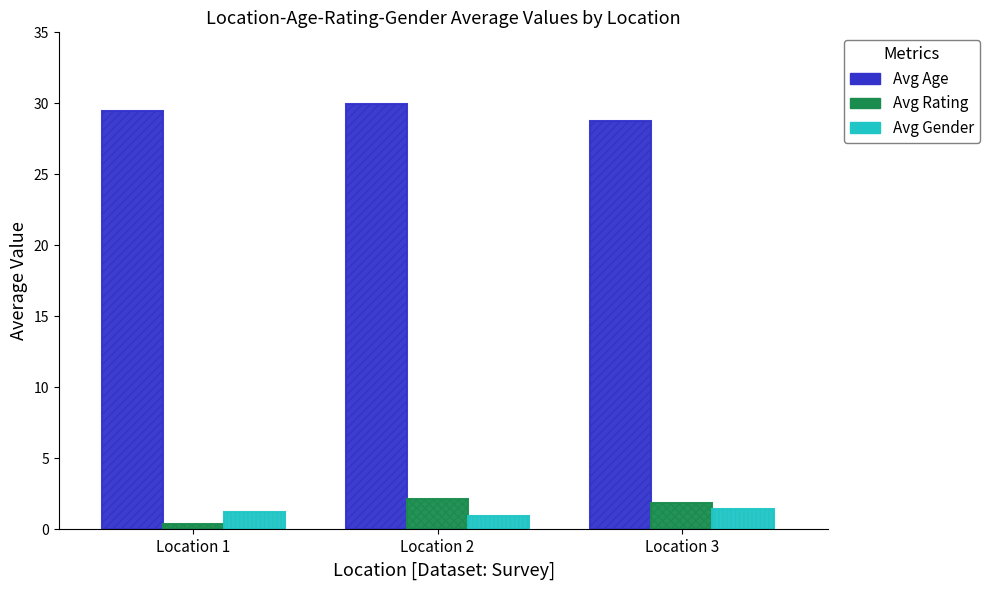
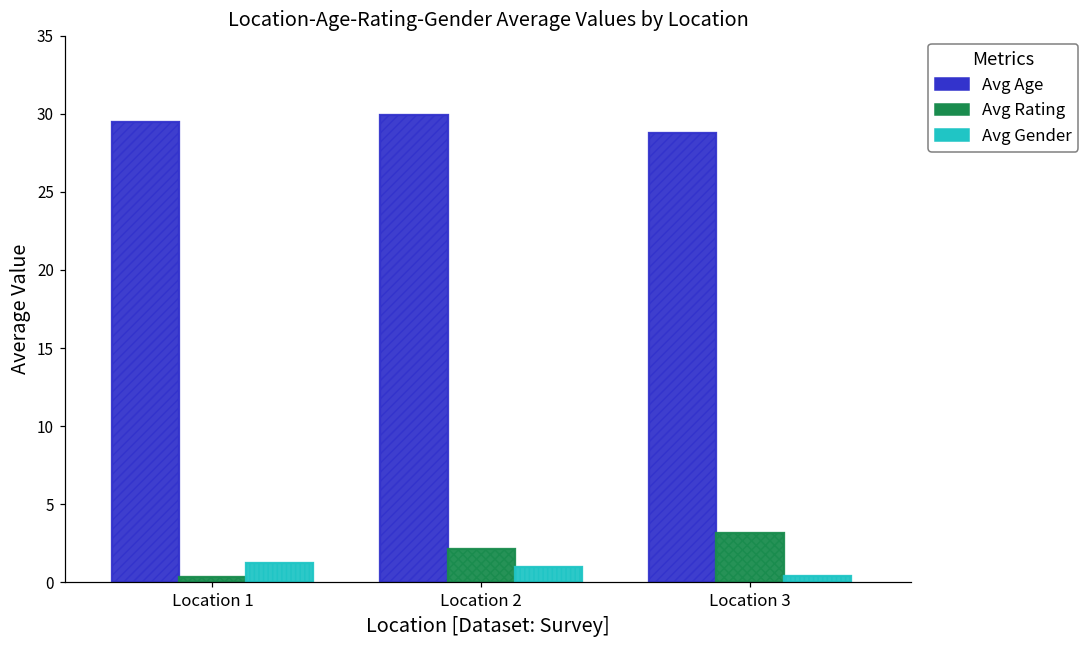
Avg Rating, Location 3: 1.9 -> 3.1
Avg Gender, Location 3: 1.5 -> 0.4
